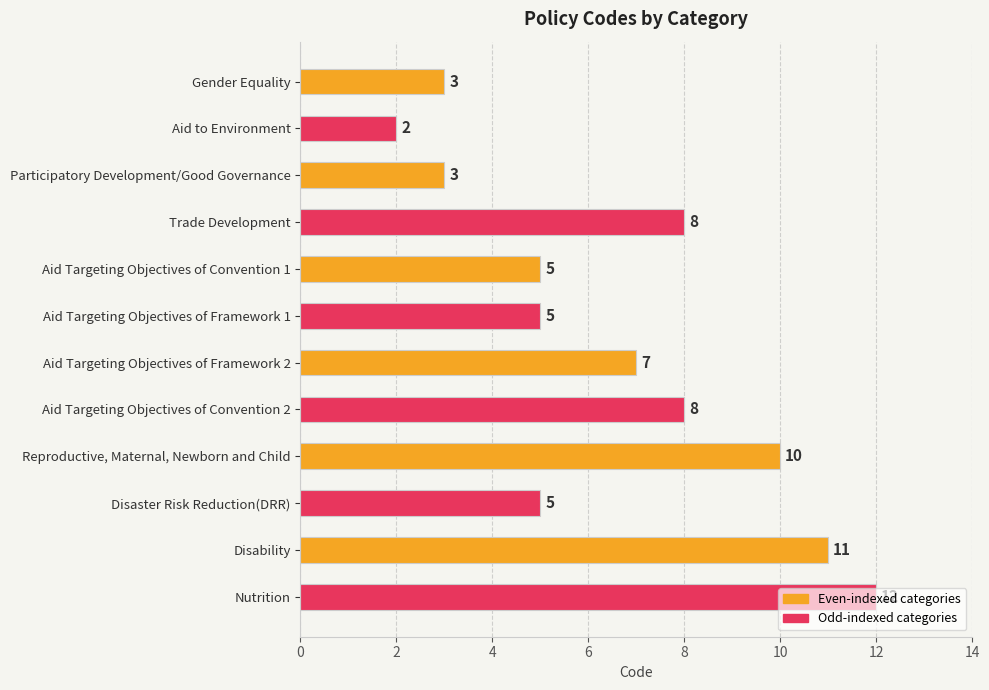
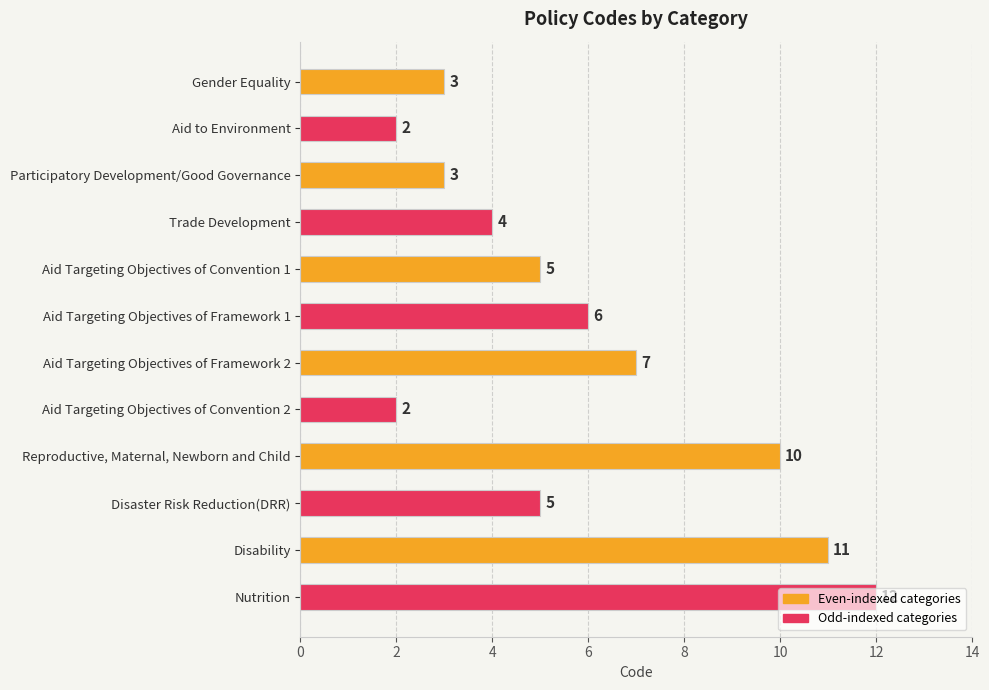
Trade Development: 8 -> 4
Aid Targeting Objectives of Framework 1: 5 -> 6
Aid Targeting Objectives of Convention 2: 8 -> 2
